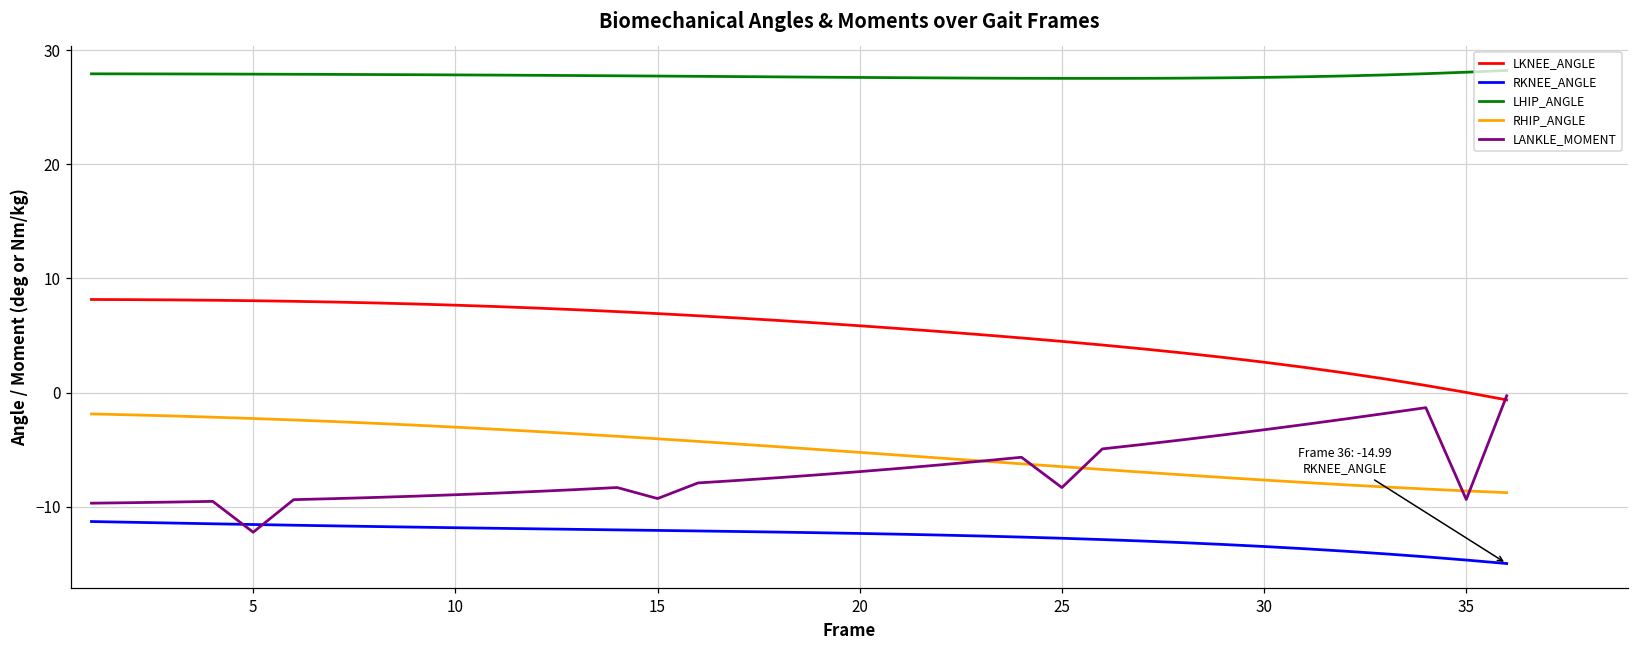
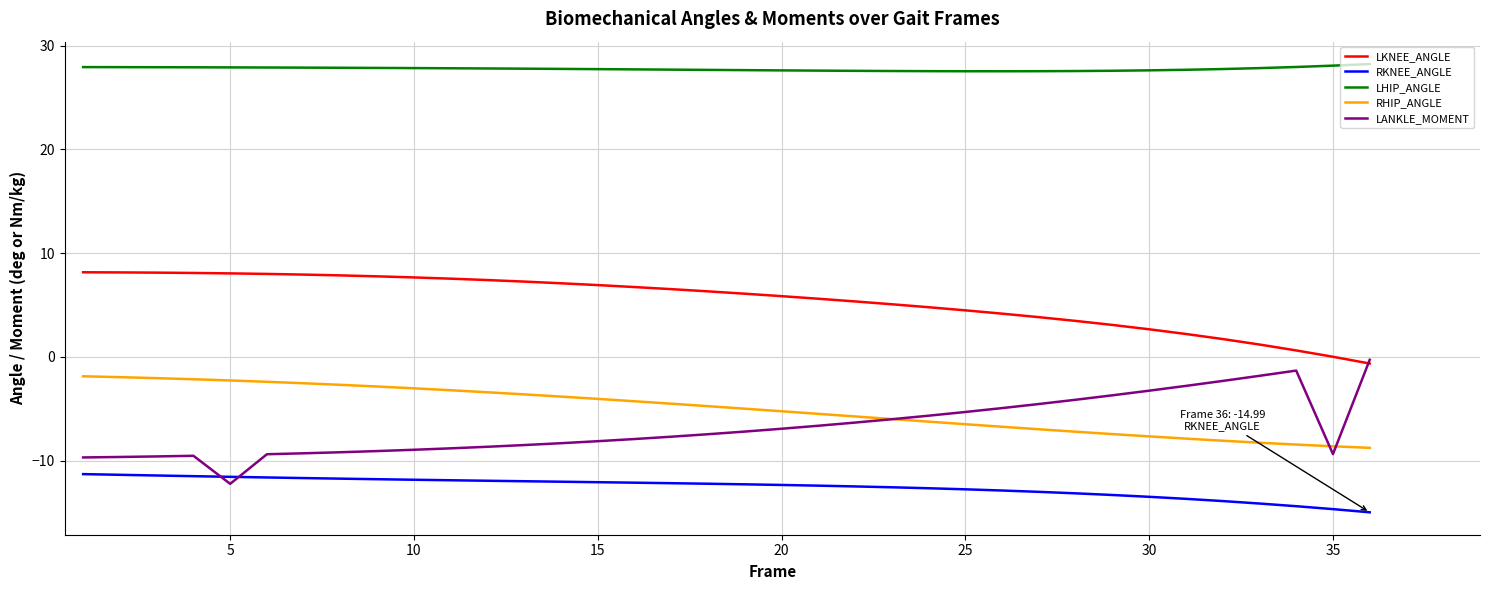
LANKLE_MOMENT, 15: -9.3 -> -8.1
LANKLE_MOMENT, 25: -8.3 -> -5.3
